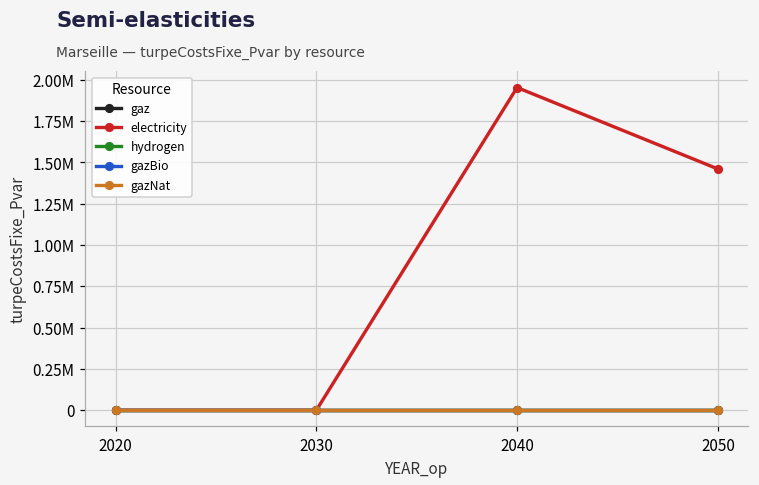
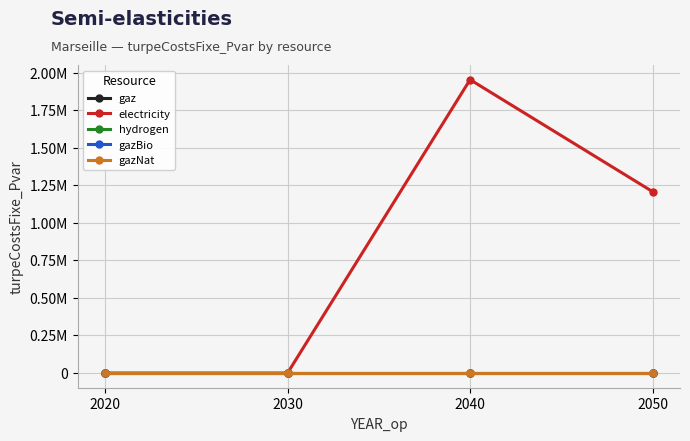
electricity, 2050: 1460000 -> 1210000
